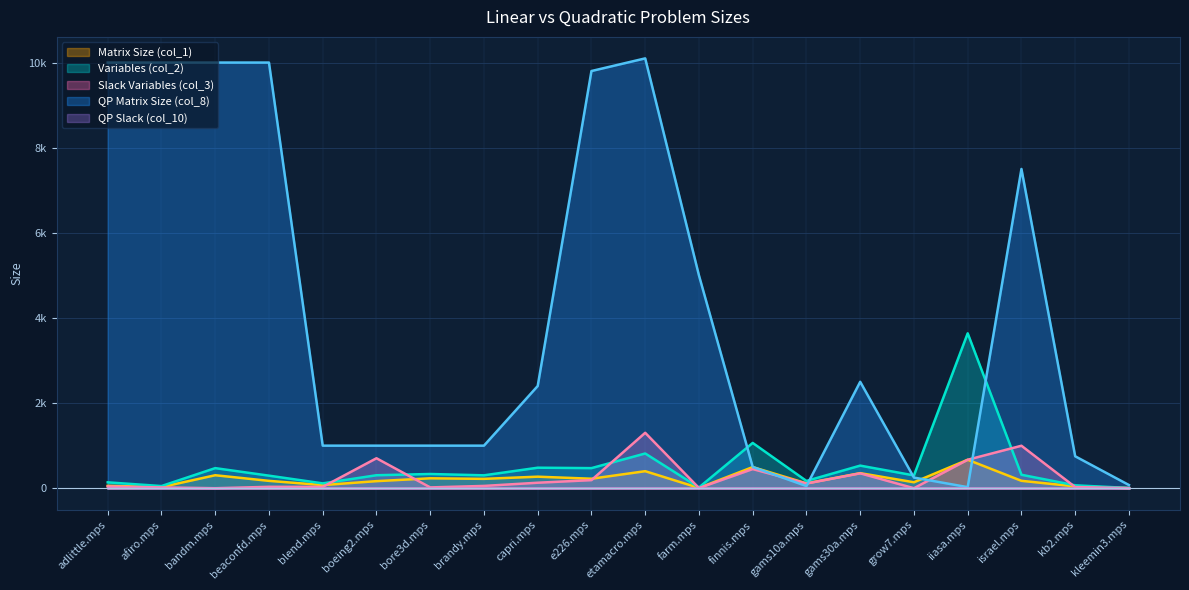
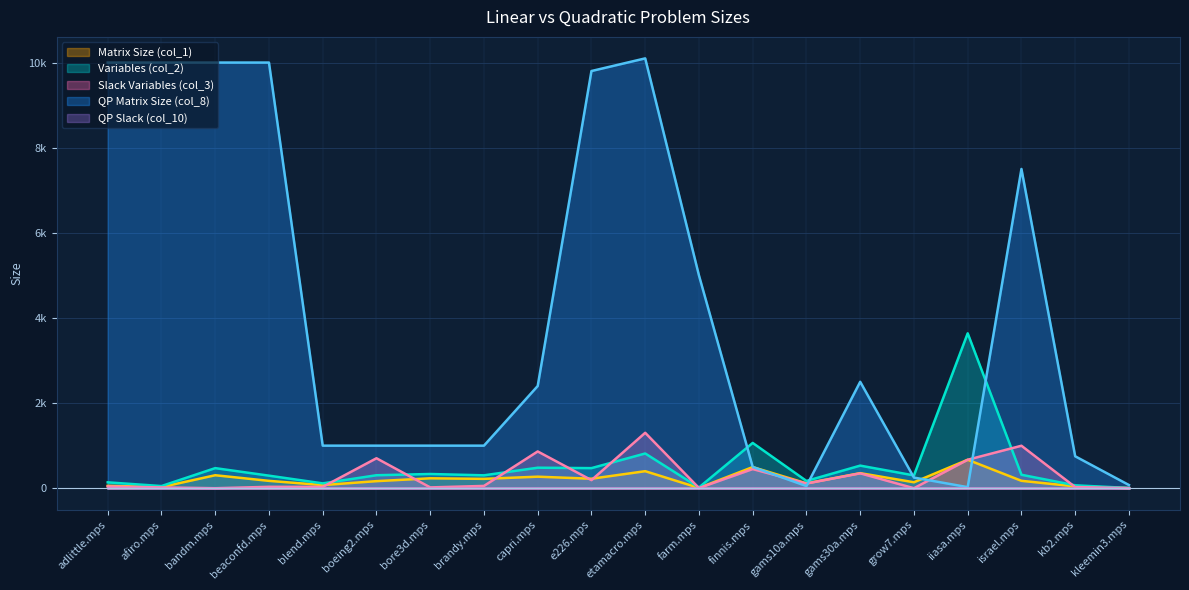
Slack Variables (col_3), capri.mps: 100 -> 900
